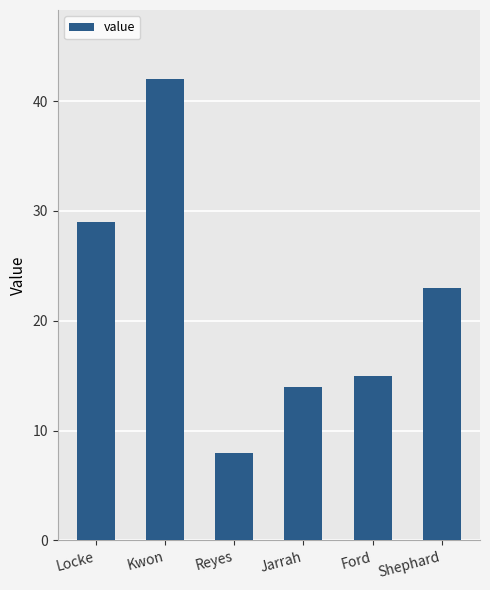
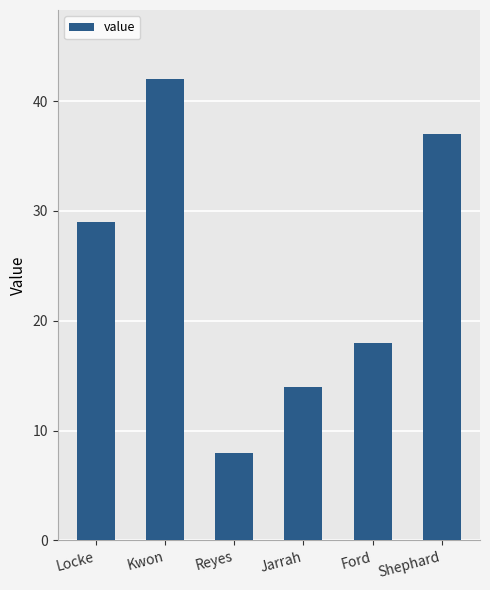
Ford: 15 -> 18
Shephard: 23 -> 37
